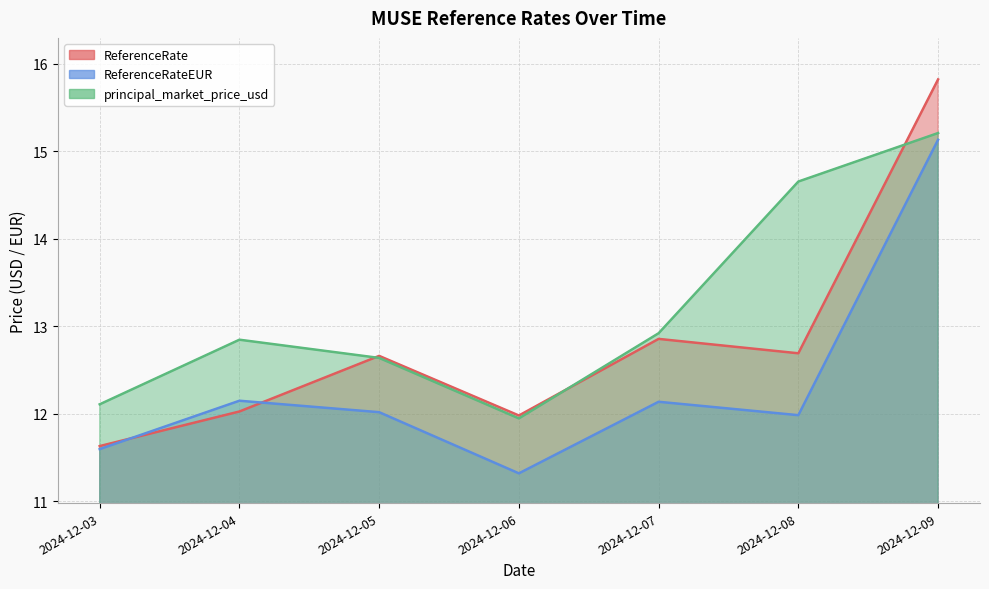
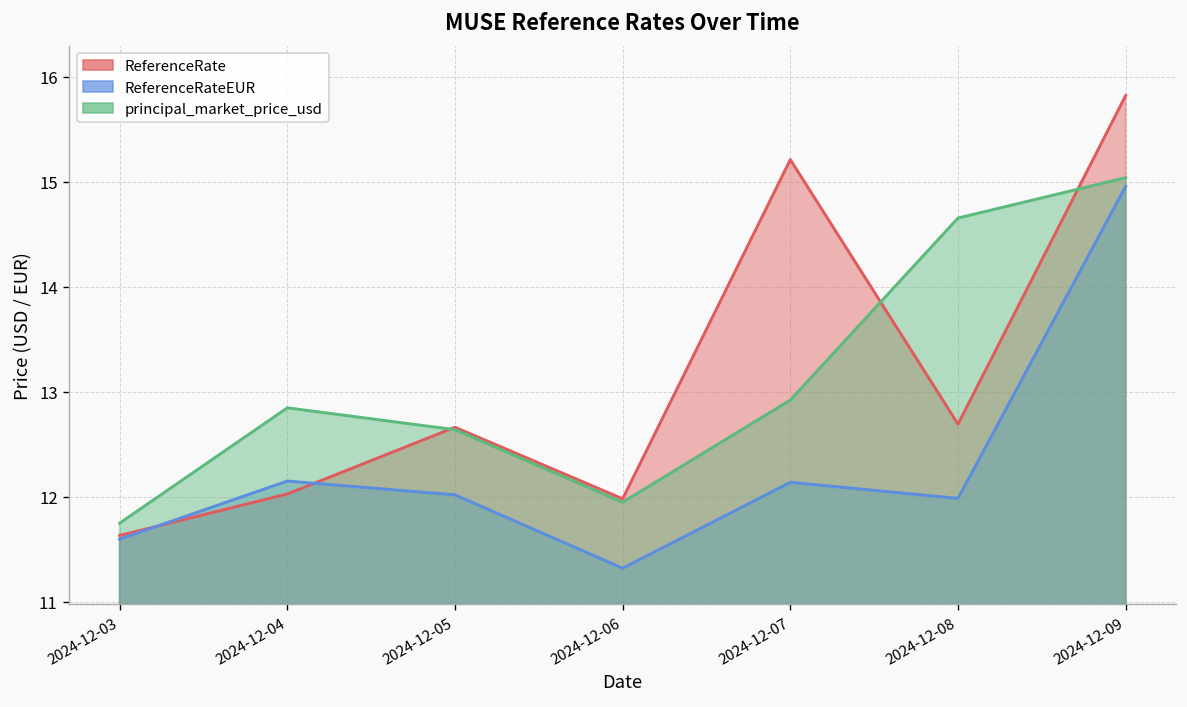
principal_market_price_usd, 2024-12-03: 12.1 -> 11.8
ReferenceRate, 2024-12-07: 12.9 -> 15.2
ReferenceRateEUR, 2024-12-09: 15.1 -> 15.0
principal_market_price_usd, 2024-12-09: 15.2 -> 15.0
